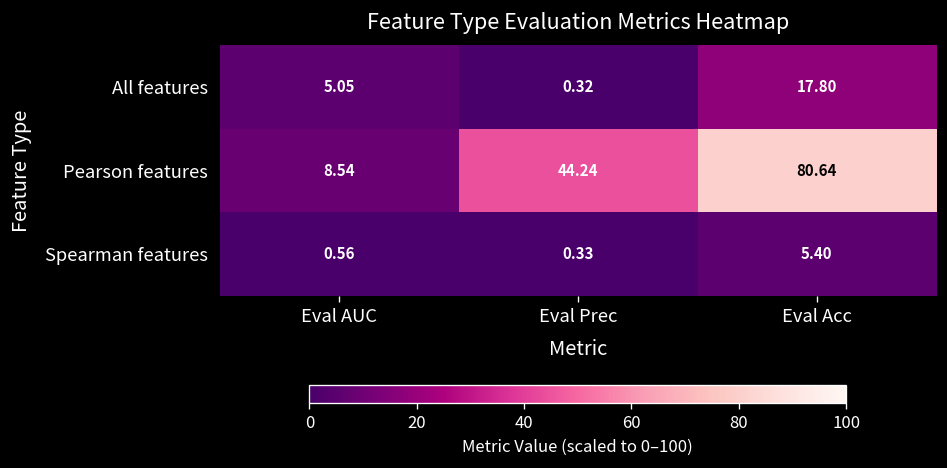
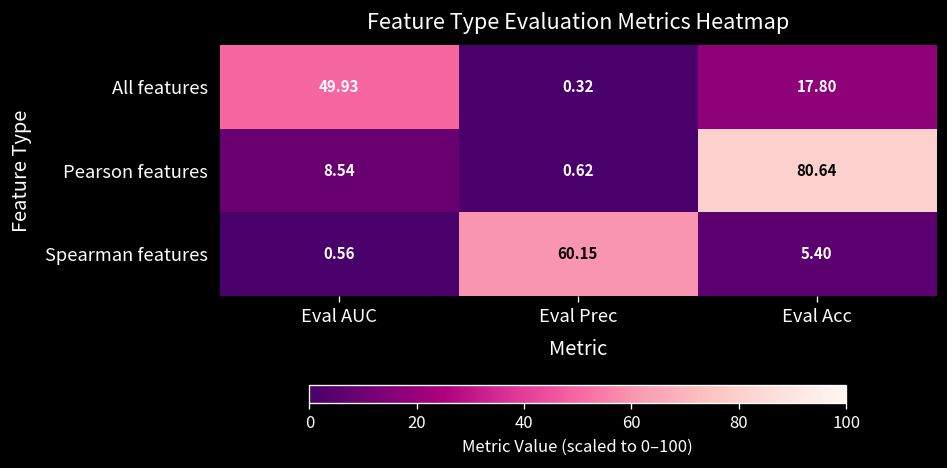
All features, Eval AUC: 5.05 -> 49.93
Pearson features, Eval Prec: 44.24 -> 0.62
Spearman features, Eval Prec: 0.33 -> 60.15
